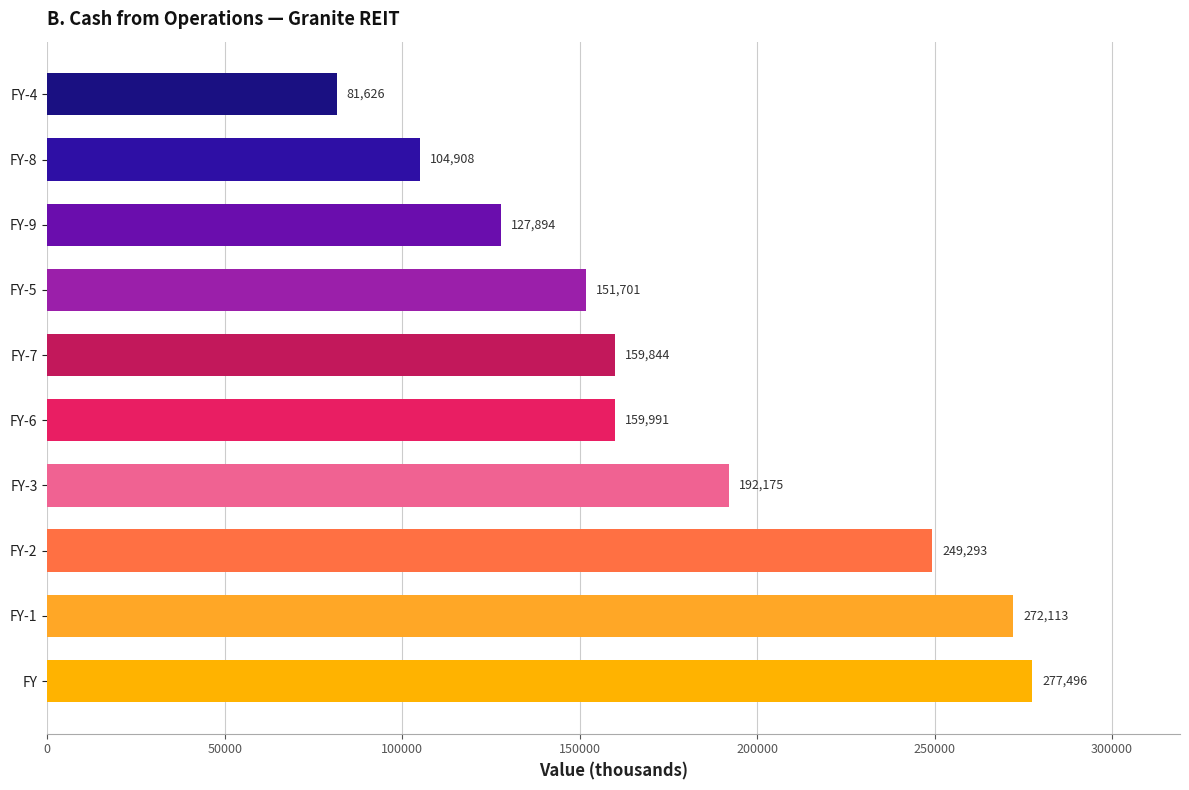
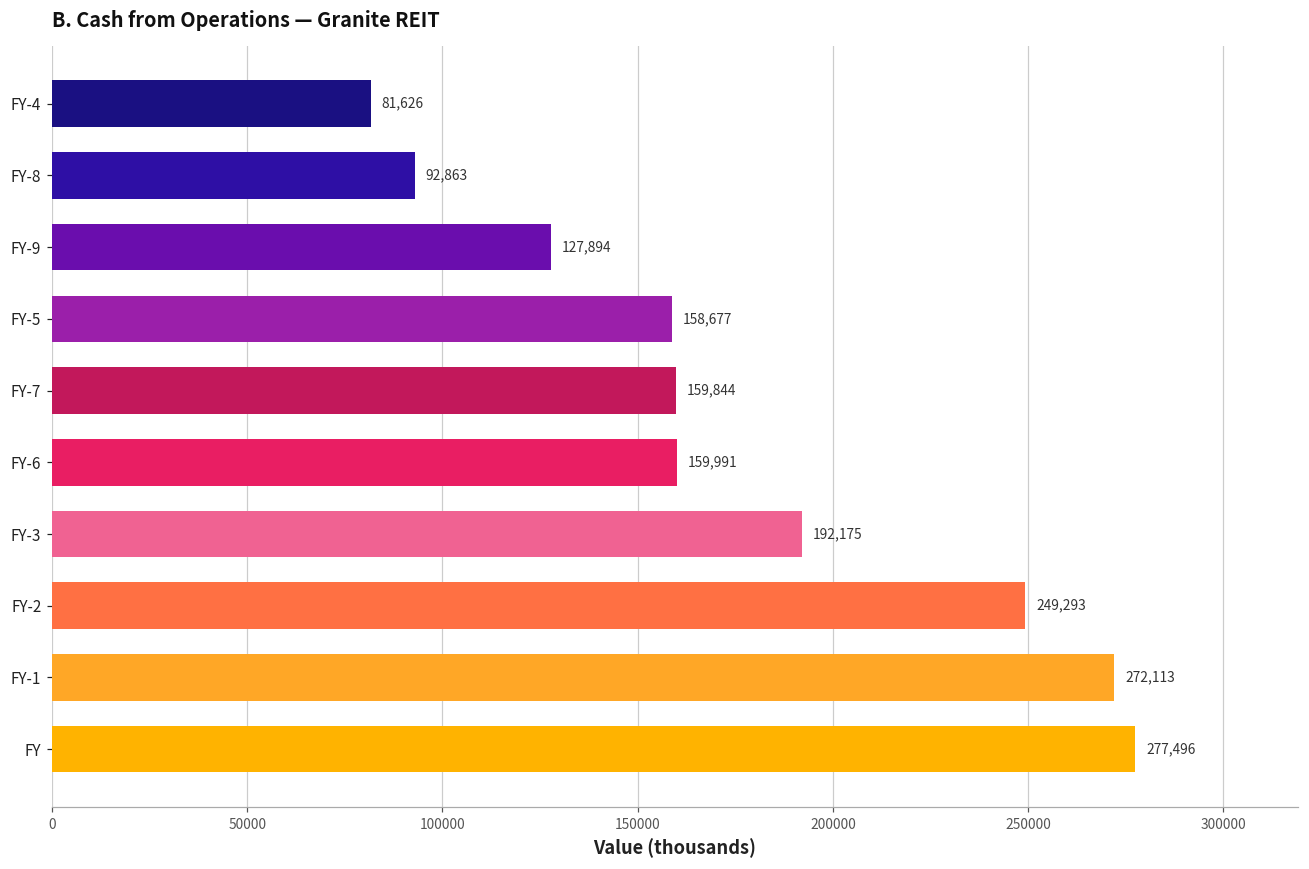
FY-8: 104,908 -> 92,863
FY-5: 151,701 -> 158,677
